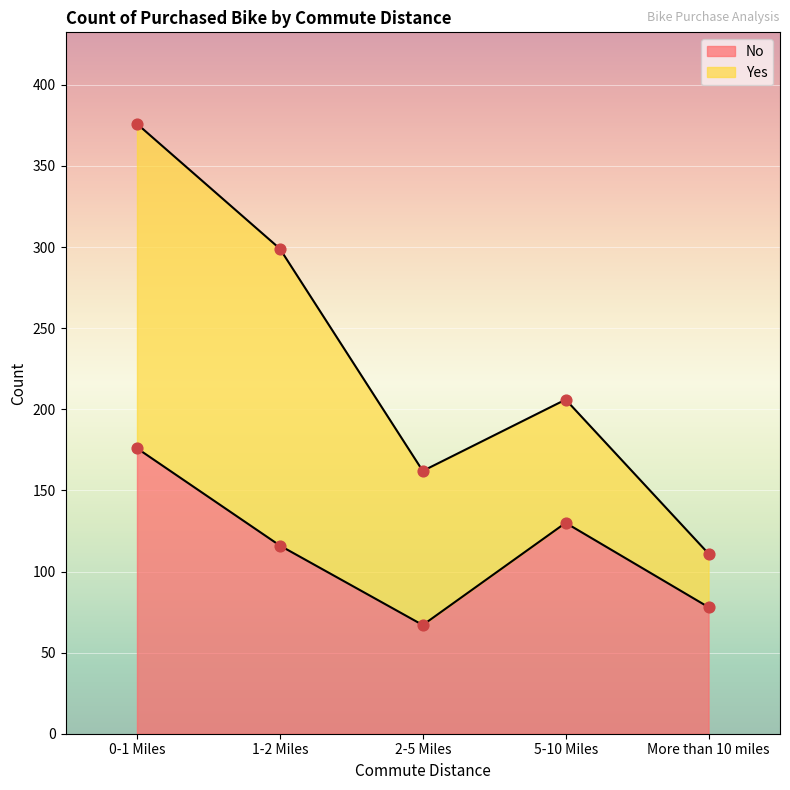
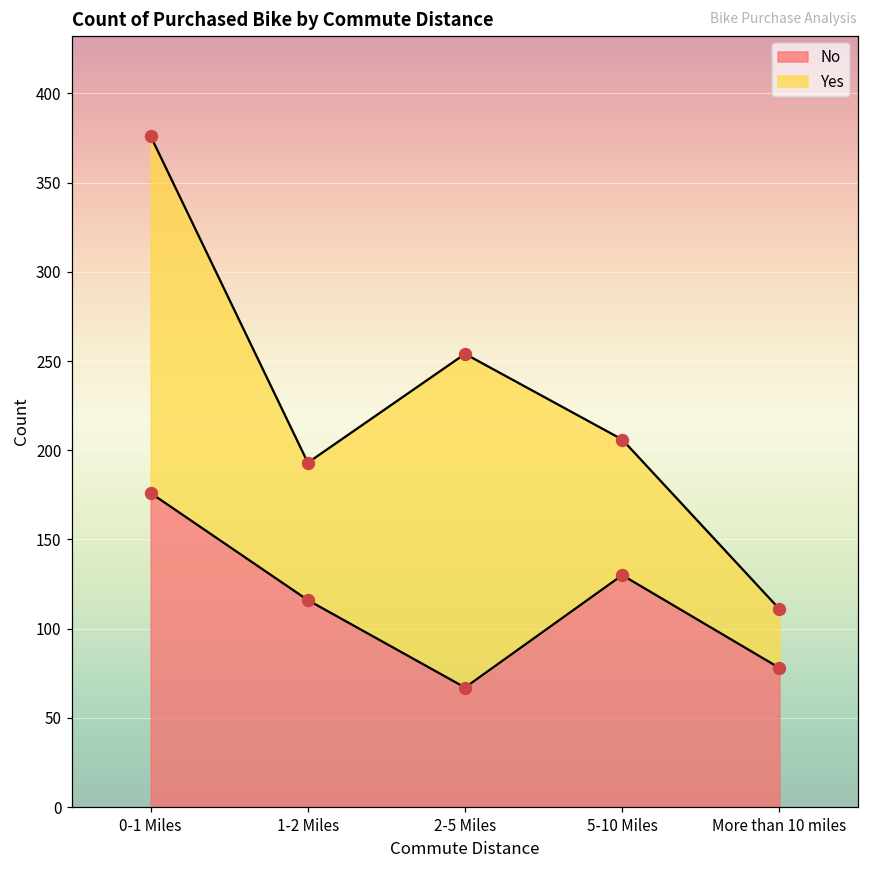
Yes, 1-2 Miles: 183 -> 77
Yes, 2-5 Miles: 95 -> 187
